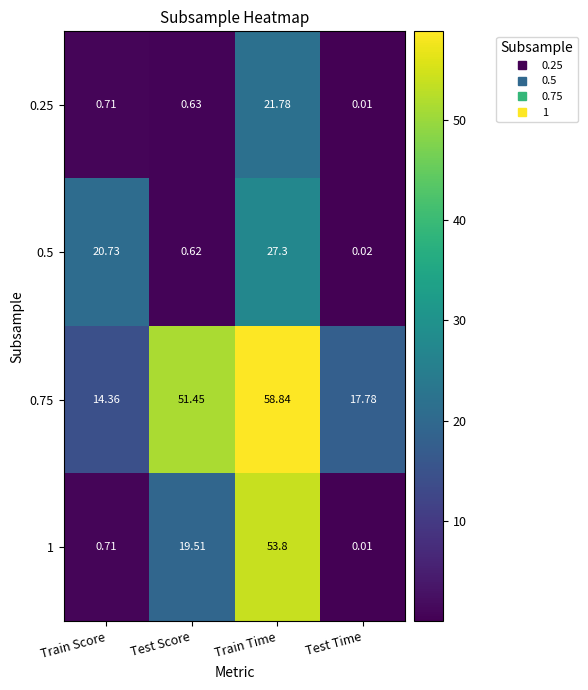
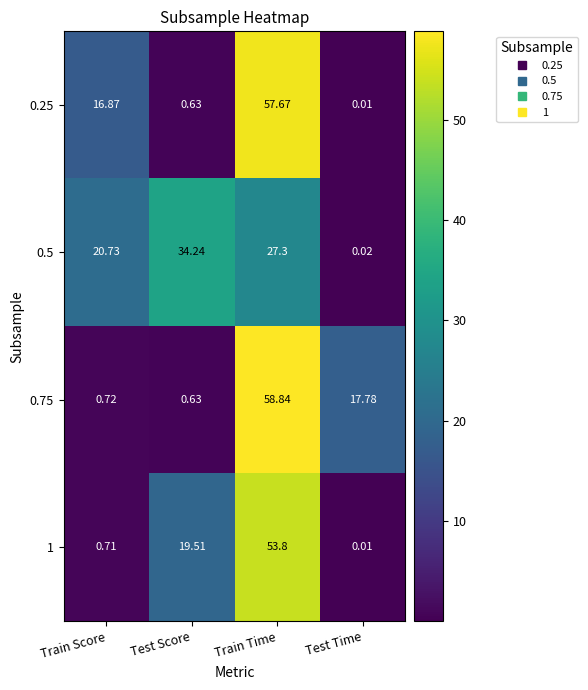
0.25, Train Score: 0.71 -> 16.87
0.25, Train Time: 21.78 -> 57.67
0.5, Test Score: 0.62 -> 34.24
0.75, Train Score: 14.36 -> 0.72
0.75, Test Score: 51.45 -> 0.63
